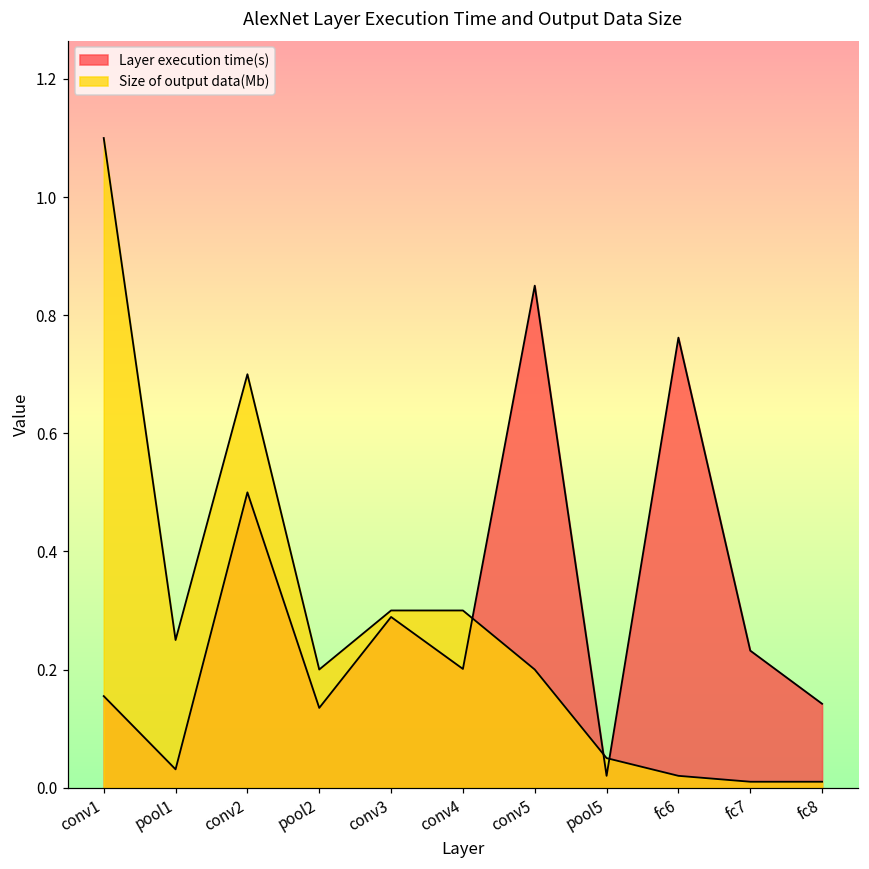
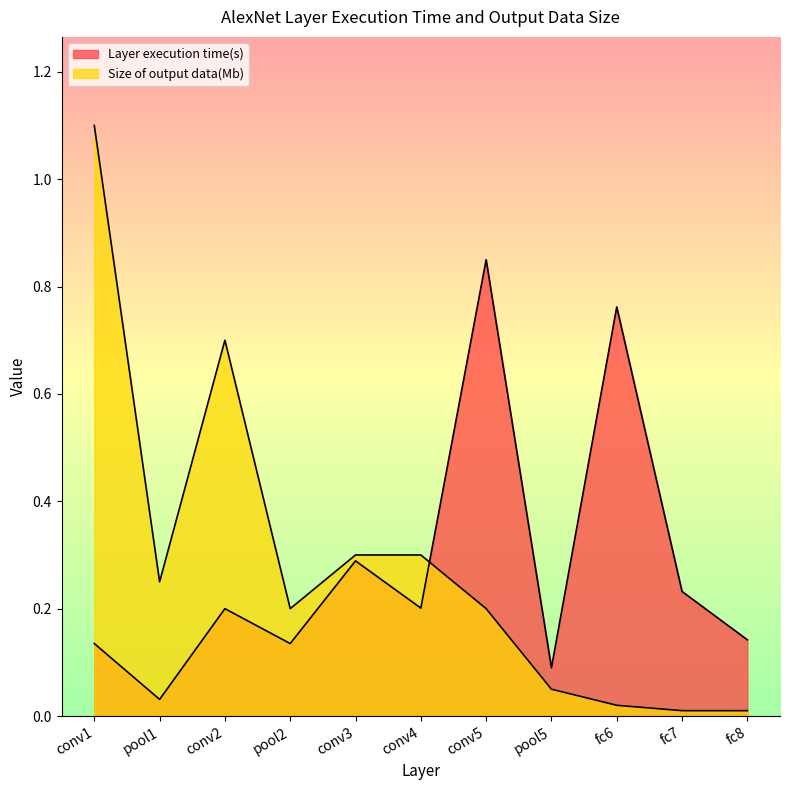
Layer execution time(s), conv1: 0.16 -> 0.14
Layer execution time(s), conv2: 0.5 -> 0.2
Layer execution time(s), pool5: 0.02 -> 0.09
